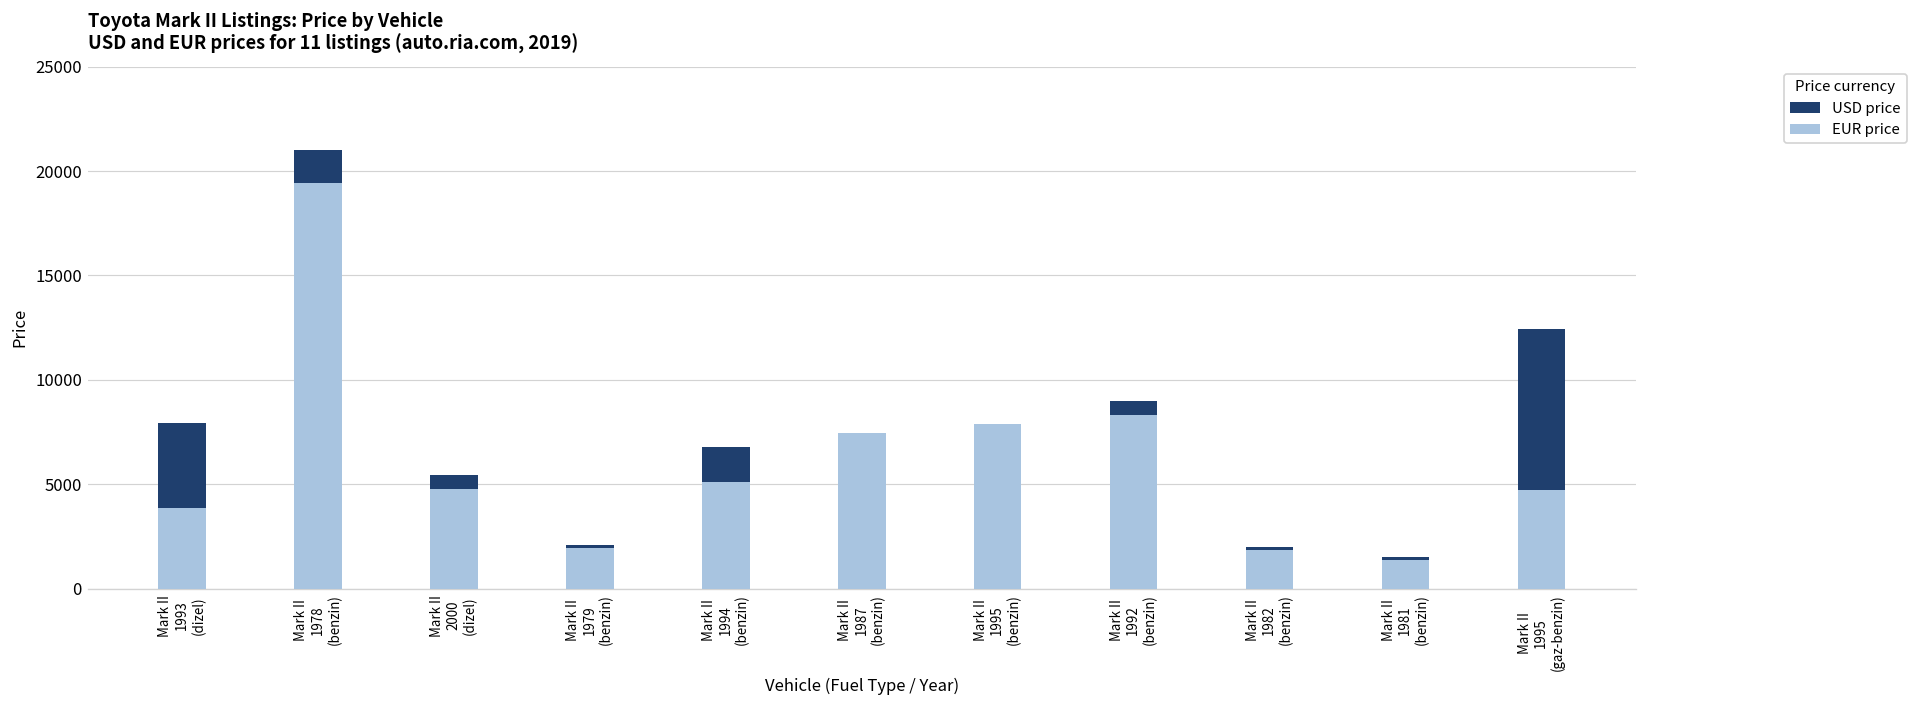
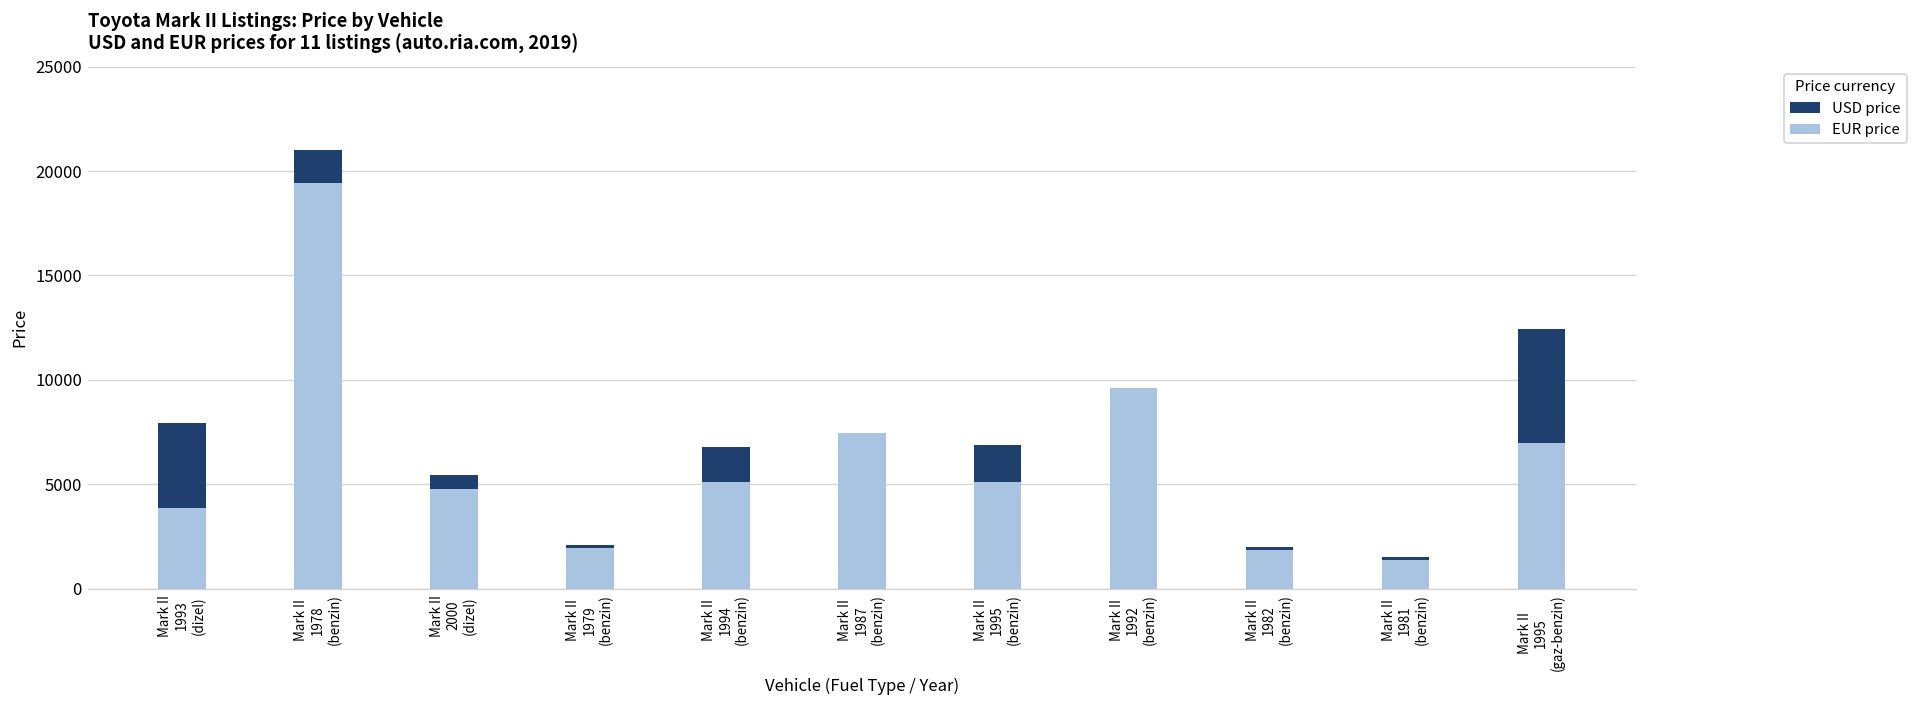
USD price, Mark II 1995 (benzin): 5500 -> 6900
EUR price, Mark II 1995 (benzin): 7900 -> 5100
EUR price, Mark II 1992 (benzin): 8300 -> 9600
EUR price, Mark II 1995 (gaz-benzin): 4700 -> 7000
